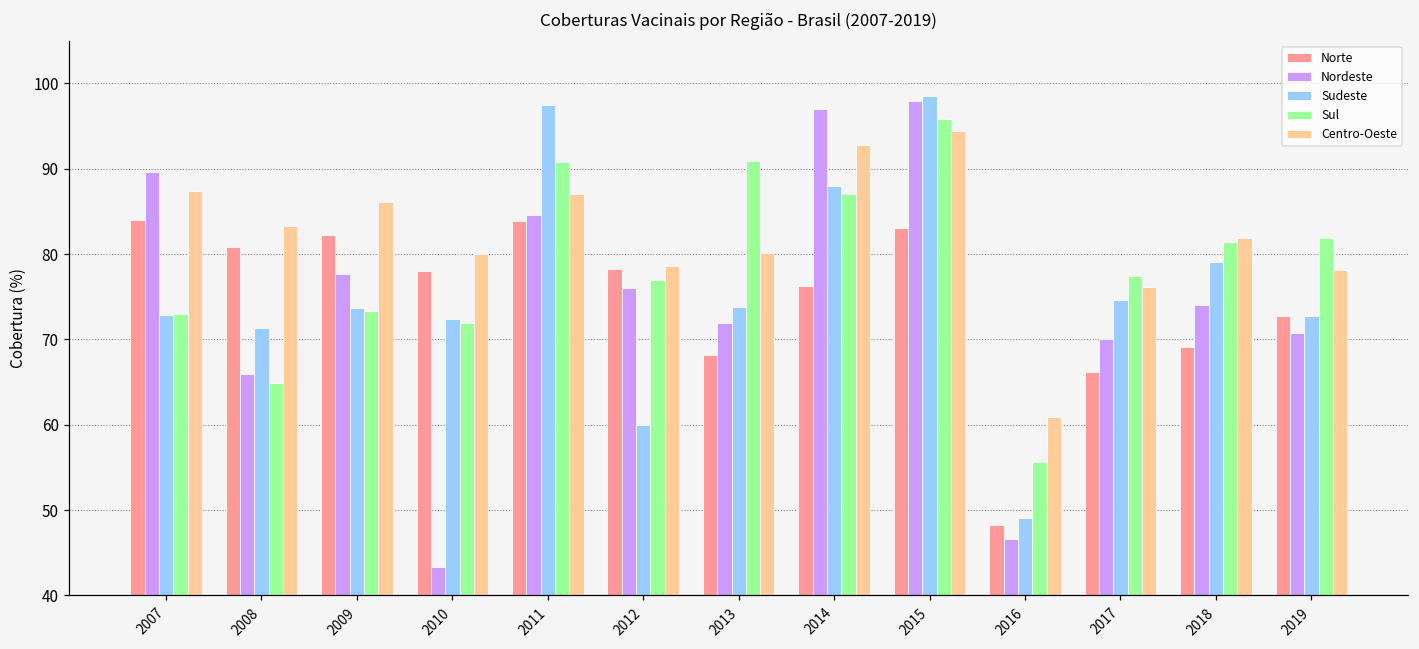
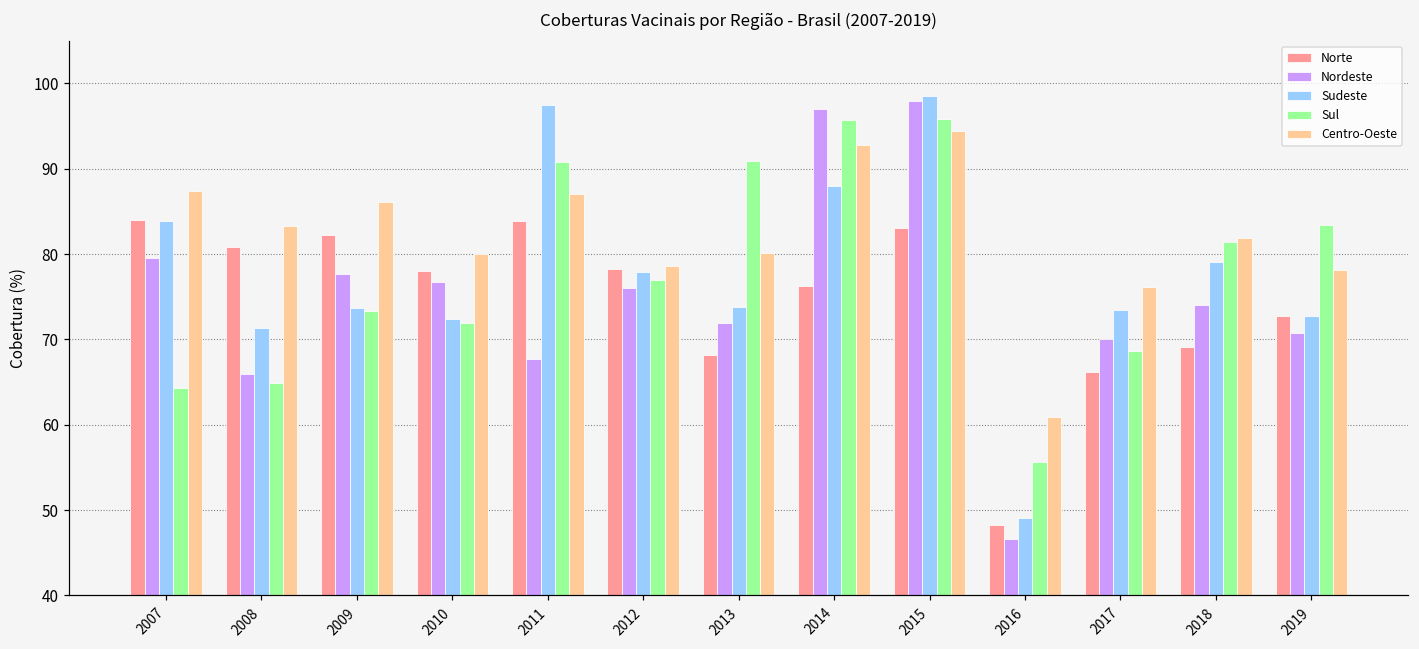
Nordeste, 2007: 90 -> 80
Sudeste, 2007: 73 -> 84
Sul, 2007: 73 -> 64
Nordeste, 2010: 43 -> 77
Nordeste, 2011: 85 -> 68
Sudeste, 2012: 60 -> 78
Sul, 2014: 87 -> 96
Sudeste, 2017: 75 -> 73
Sul, 2017: 77 -> 69
Sul, 2019: 82 -> 83
